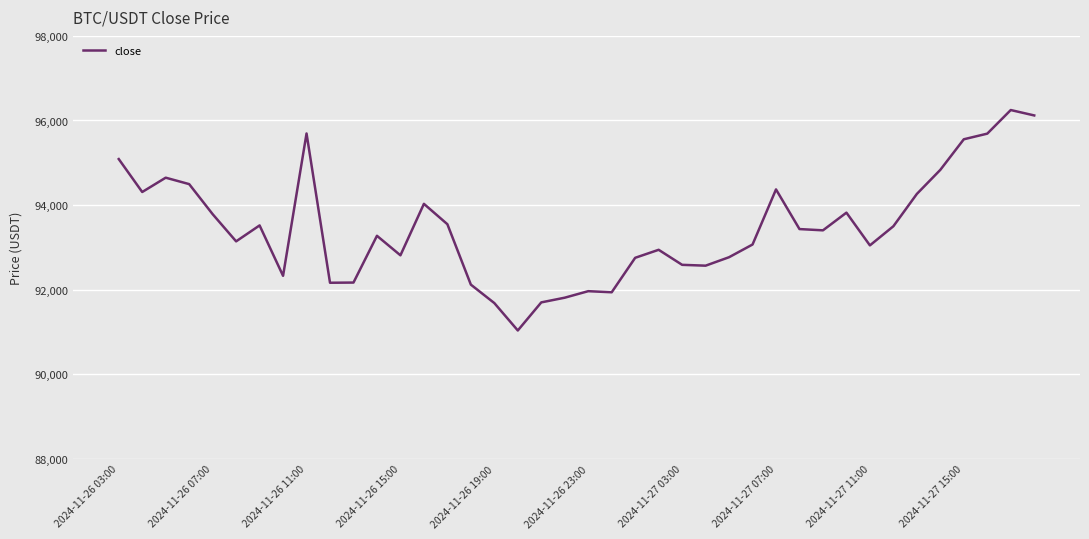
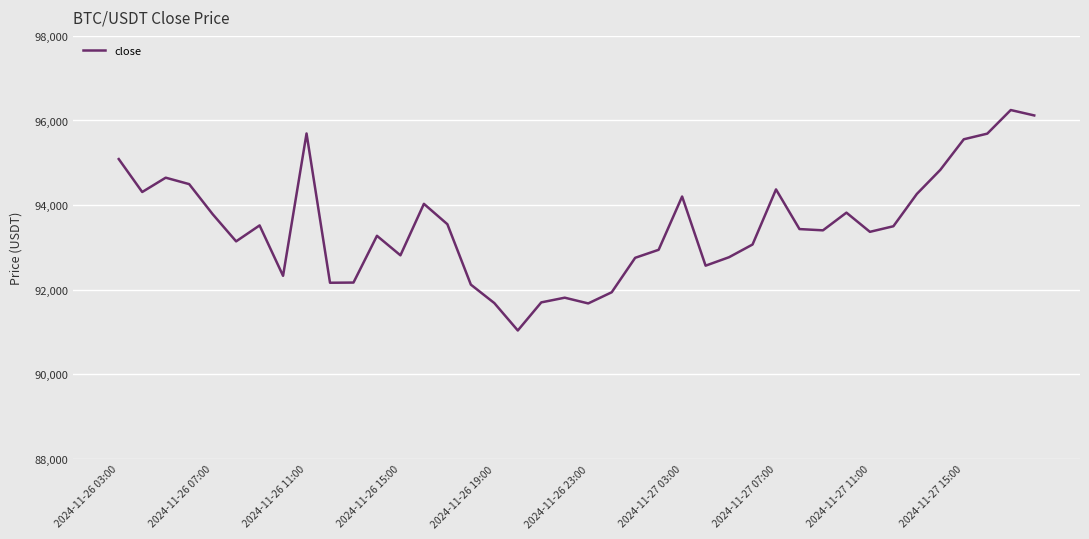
2024-11-26 23:00: 92,000 -> 91,700
2024-11-27 03:00: 92,600 -> 94,200
2024-11-27 11:00: 93,000 -> 93,400
